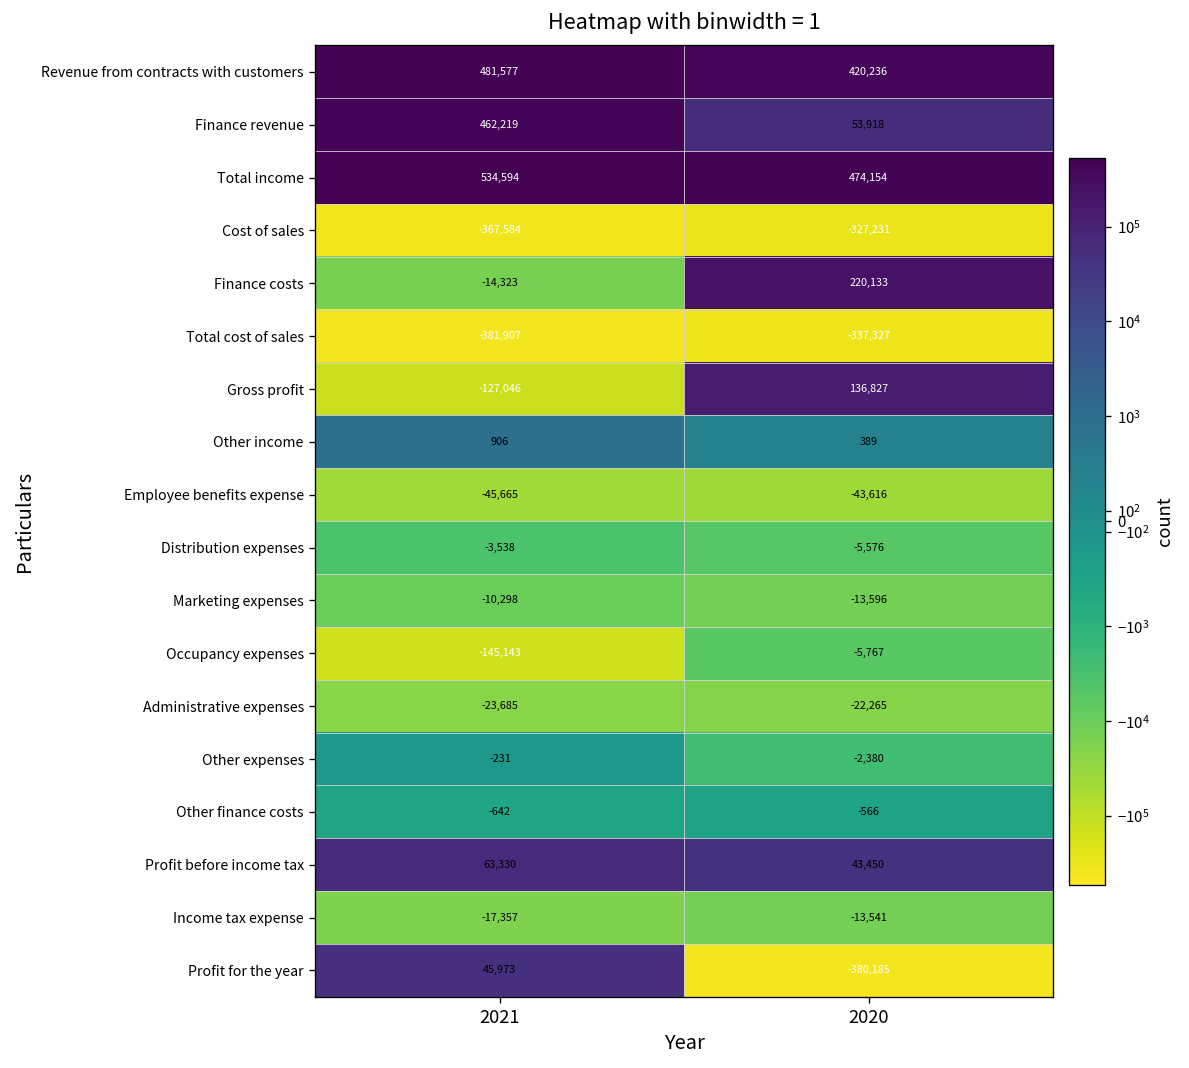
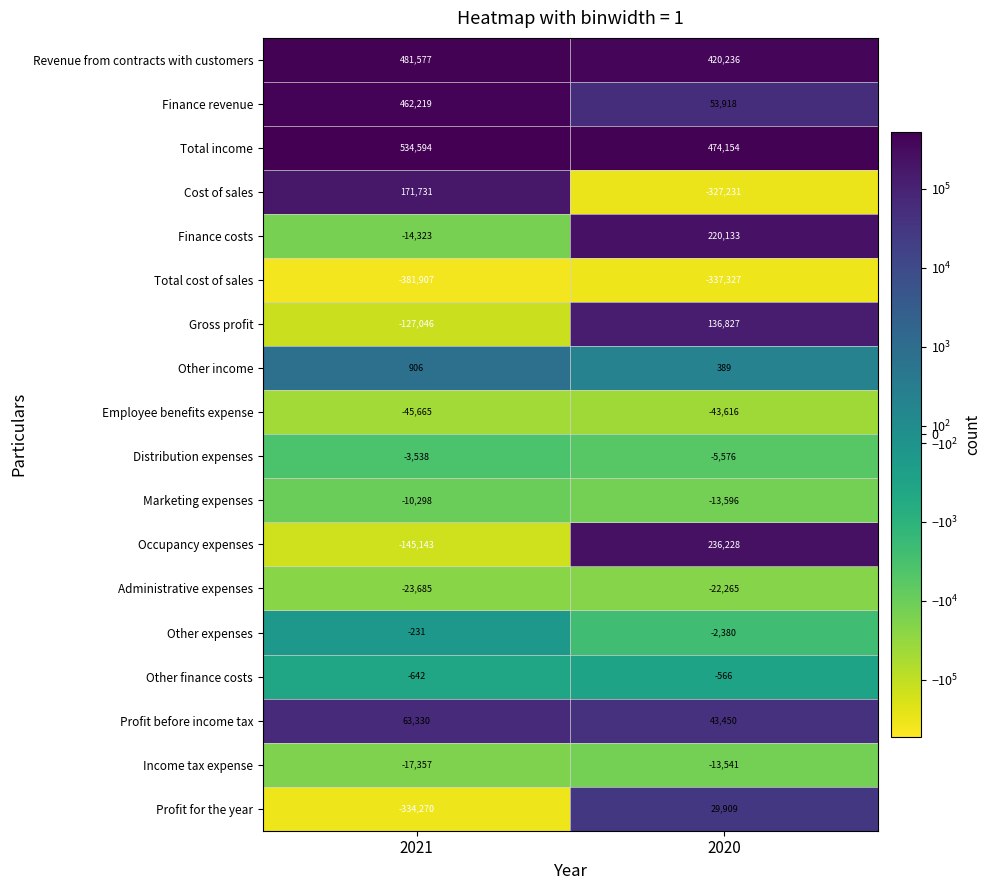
Cost of sales, 2021: -367,584 -> 171,731
Occupancy expenses, 2020: -5,767 -> 236,228
Profit for the year, 2021: 45,973 -> -334,270
Profit for the year, 2020: -380,185 -> 29,909
